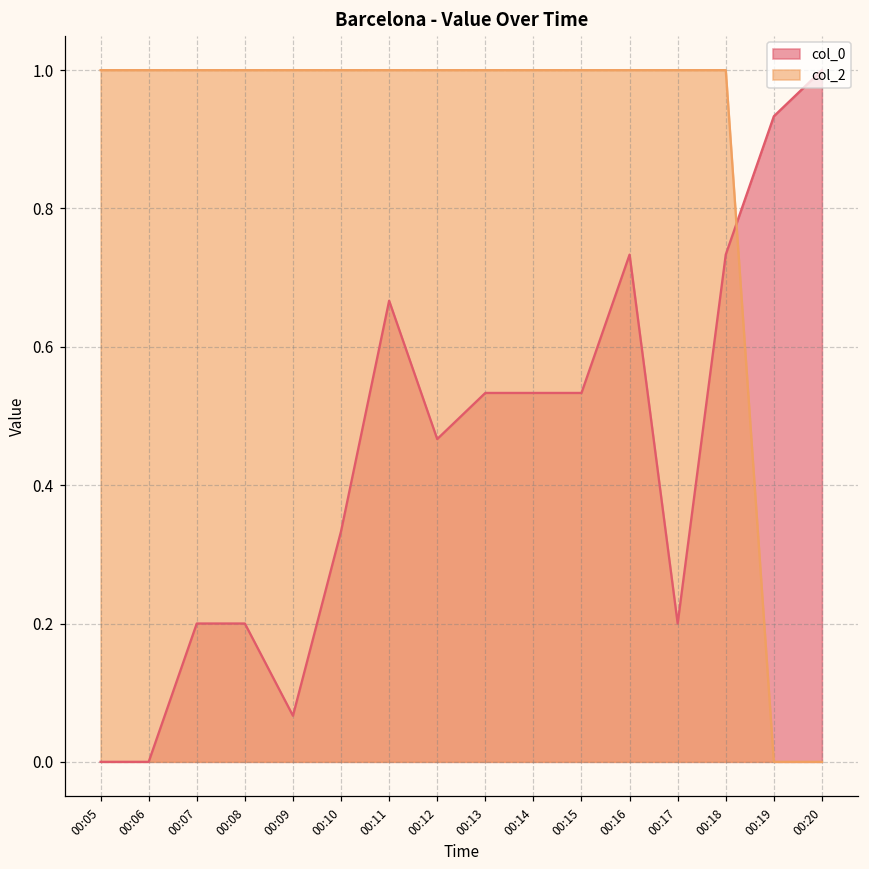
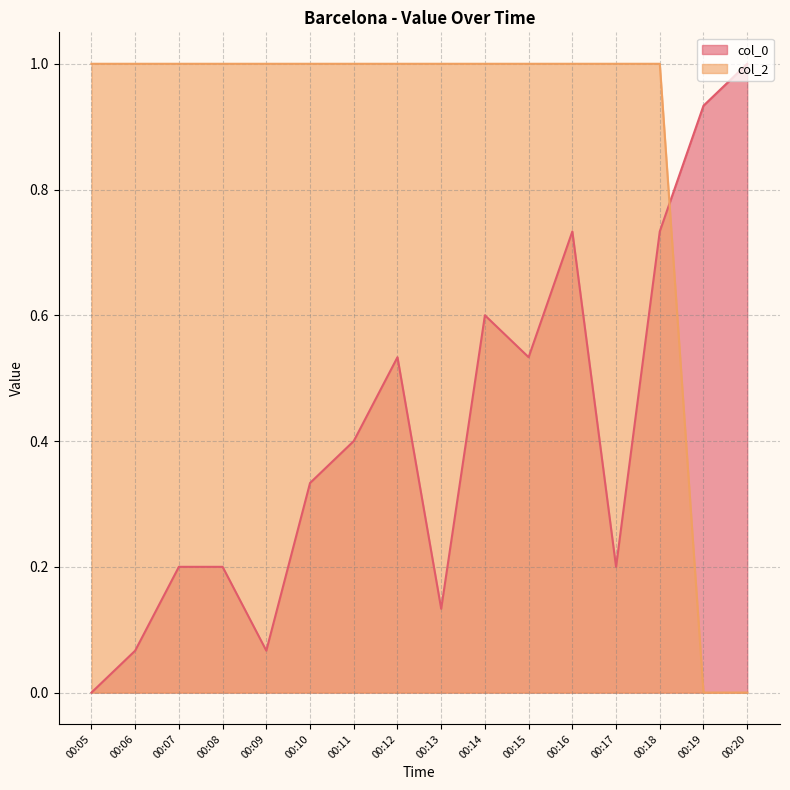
col_0, 00:06: 0.00 -> 0.07
col_0, 00:11: 0.67 -> 0.40
col_0, 00:12: 0.47 -> 0.53
col_0, 00:13: 0.53 -> 0.13
col_0, 00:14: 0.53 -> 0.60
